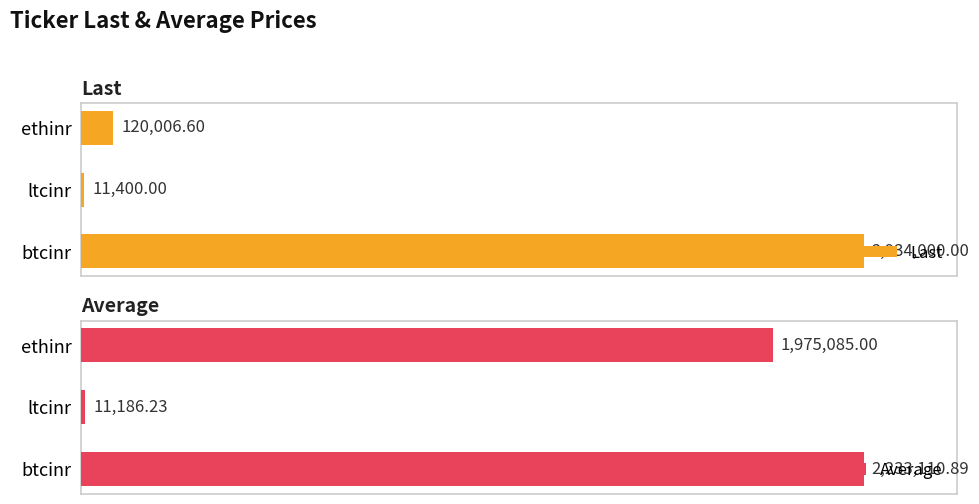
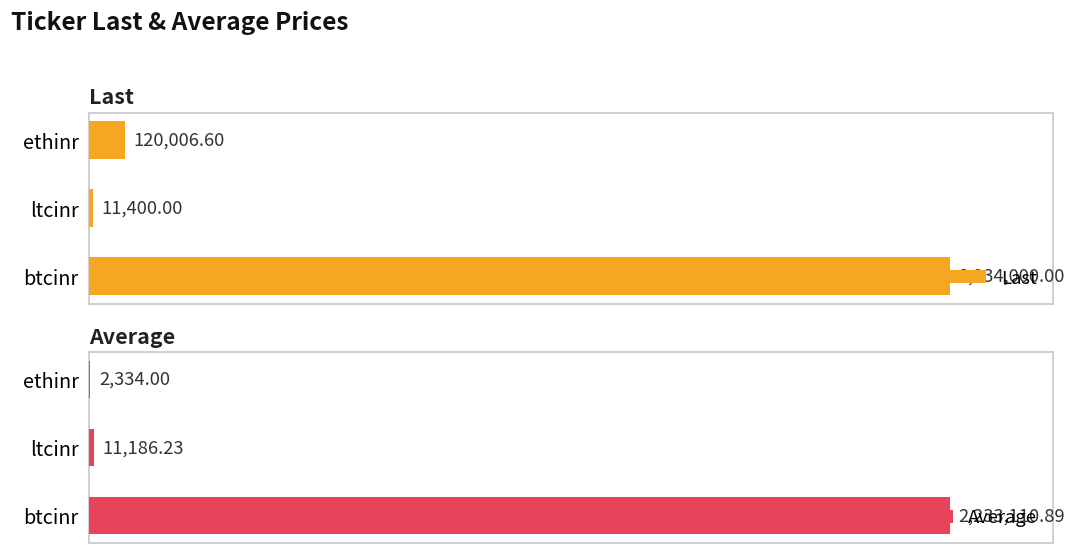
Average, ethinr: 1,975,085.00 -> 2,334.00
